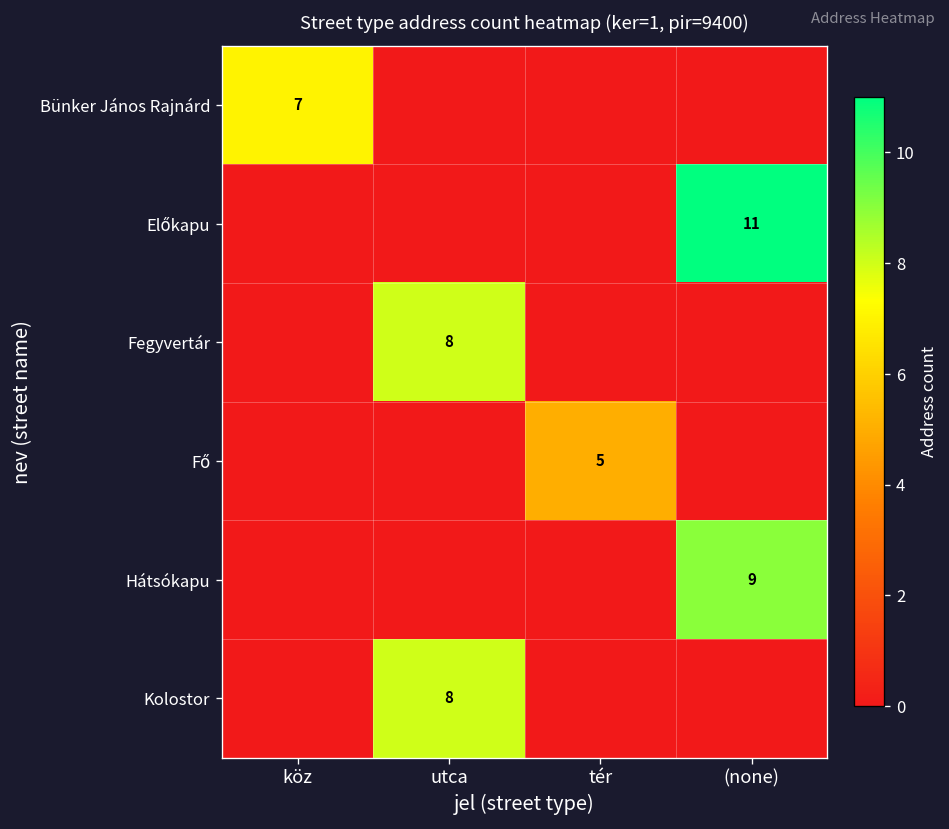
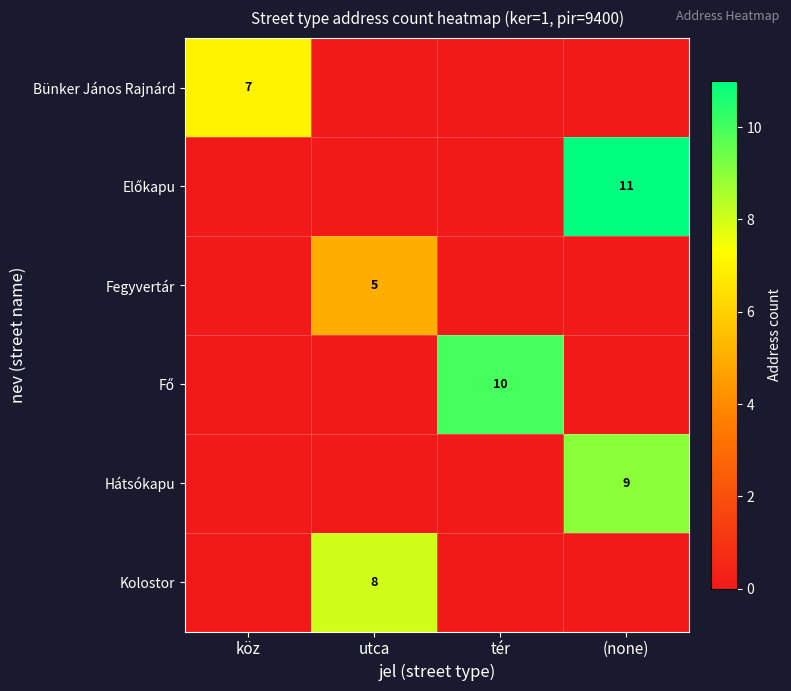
Fegyvertár, utca: 8 -> 5
Fő, tér: 5 -> 10
